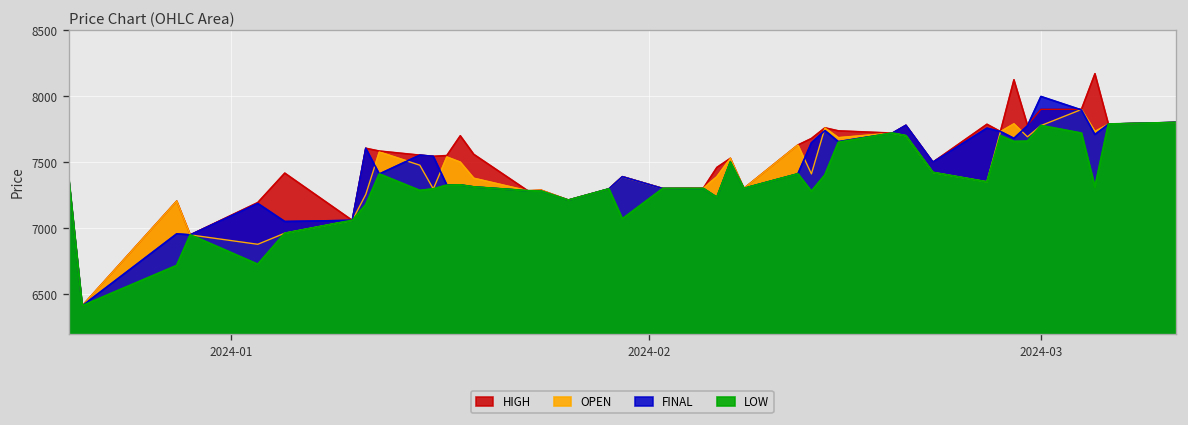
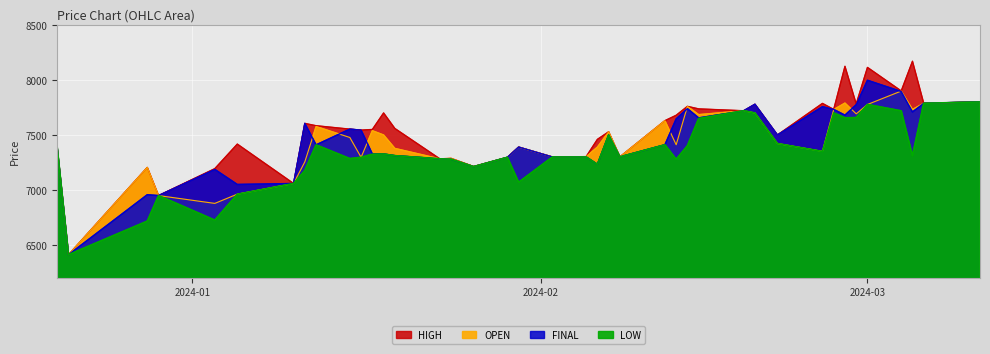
HIGH, 2024-03: 7900 -> 8110
